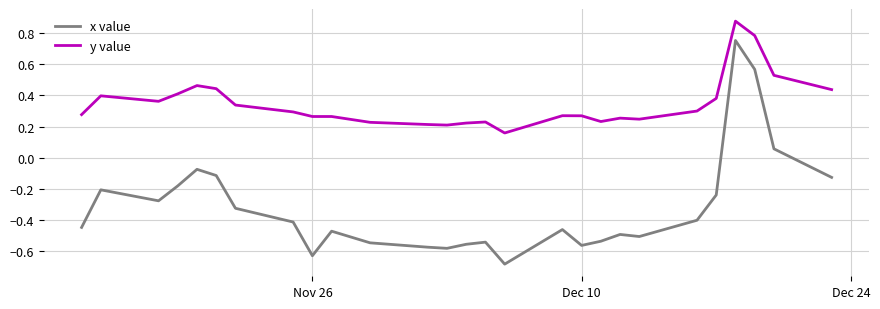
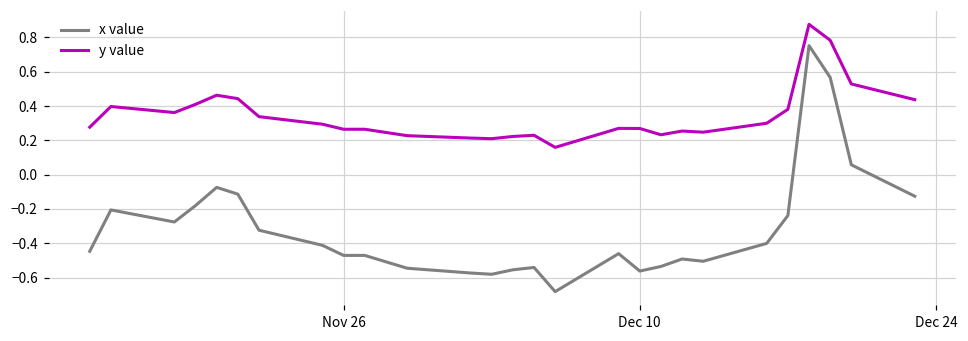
x value, Nov 26: -0.63 -> -0.47
